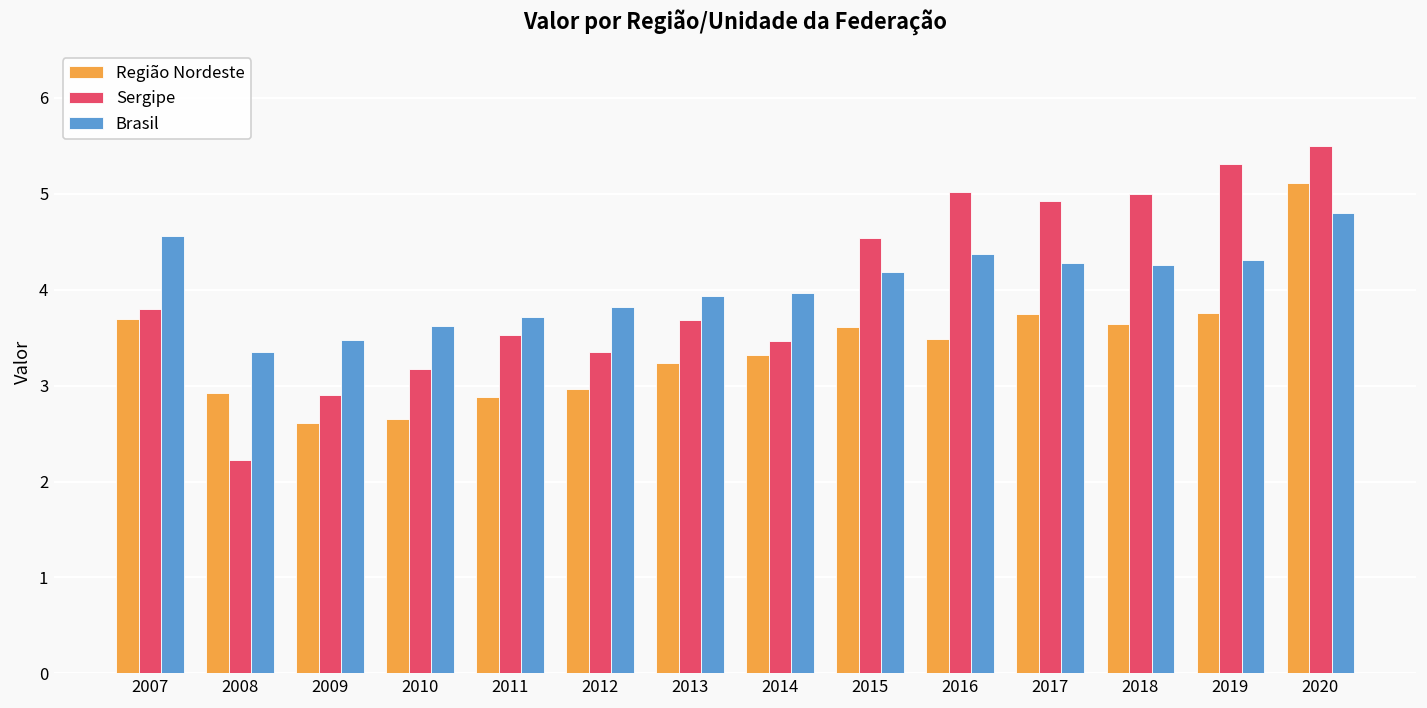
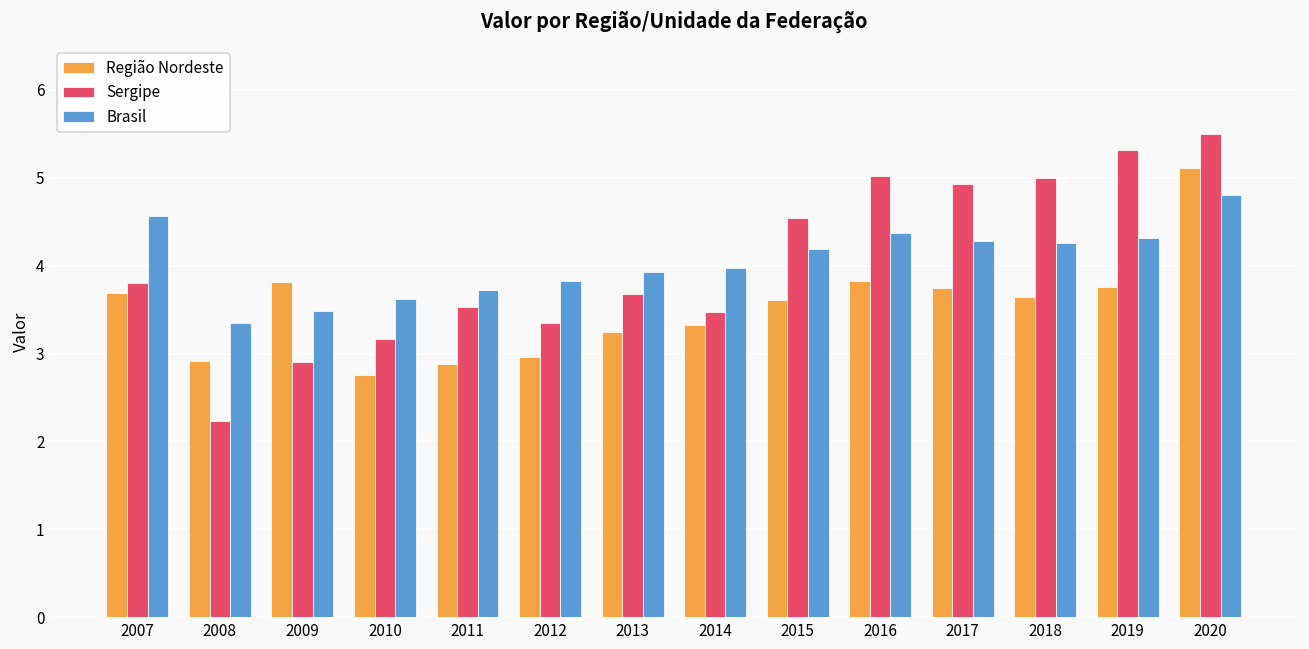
Região Nordeste, 2009: 2.6 -> 3.8
Região Nordeste, 2010: 2.7 -> 2.8
Região Nordeste, 2016: 3.5 -> 3.8
